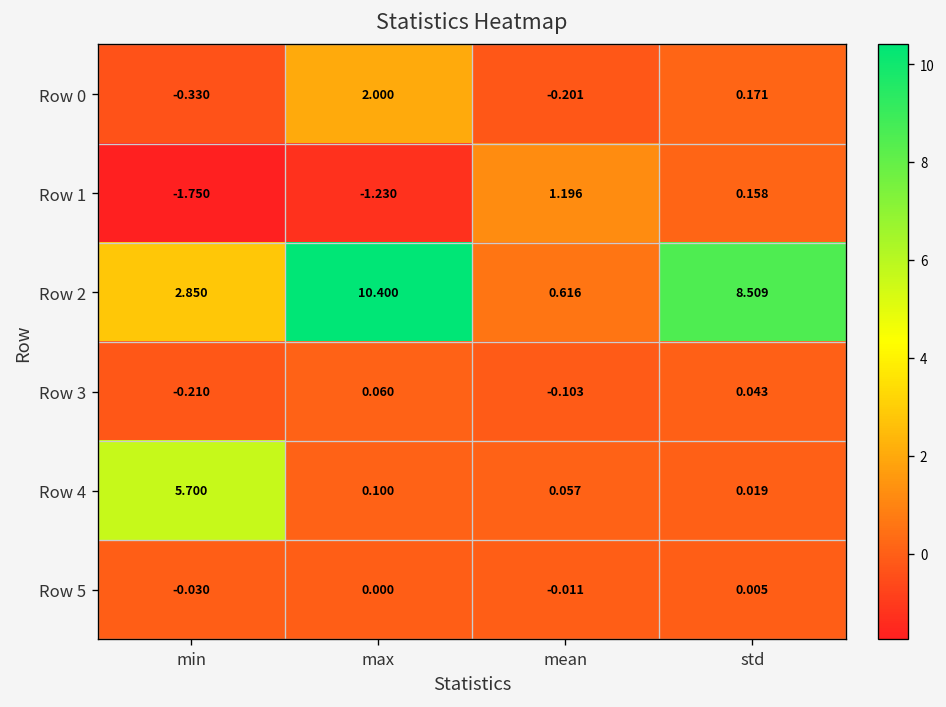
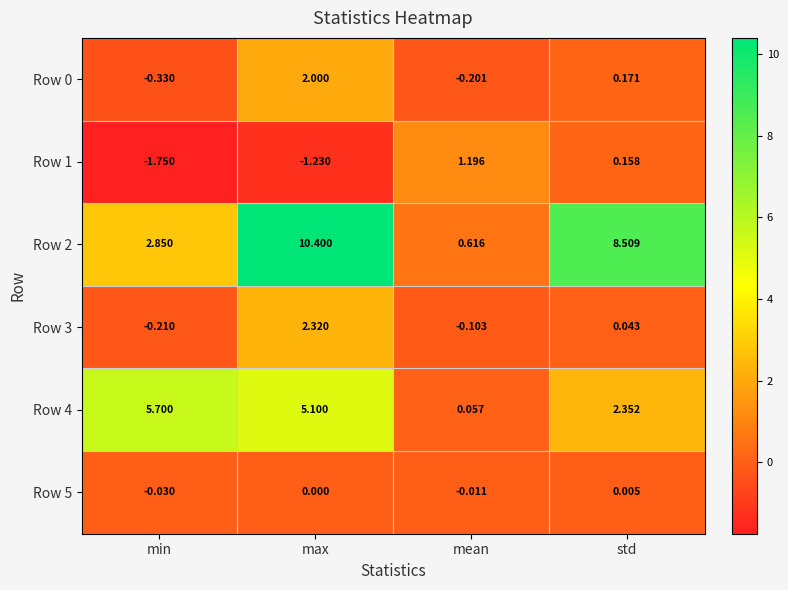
Row 3, max: 0.060 -> 2.320
Row 4, max: 0.100 -> 5.100
Row 4, std: 0.019 -> 2.352
